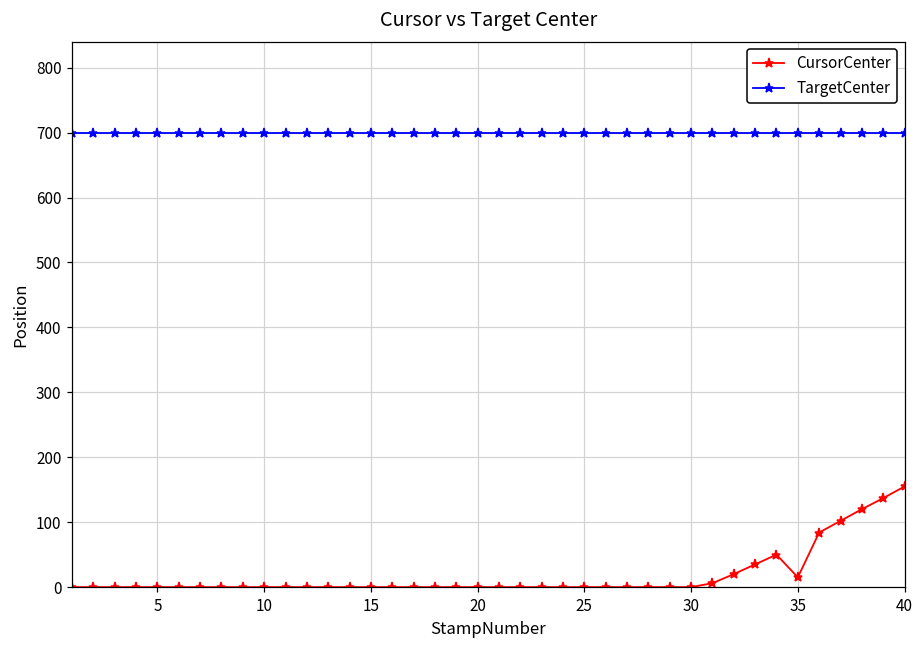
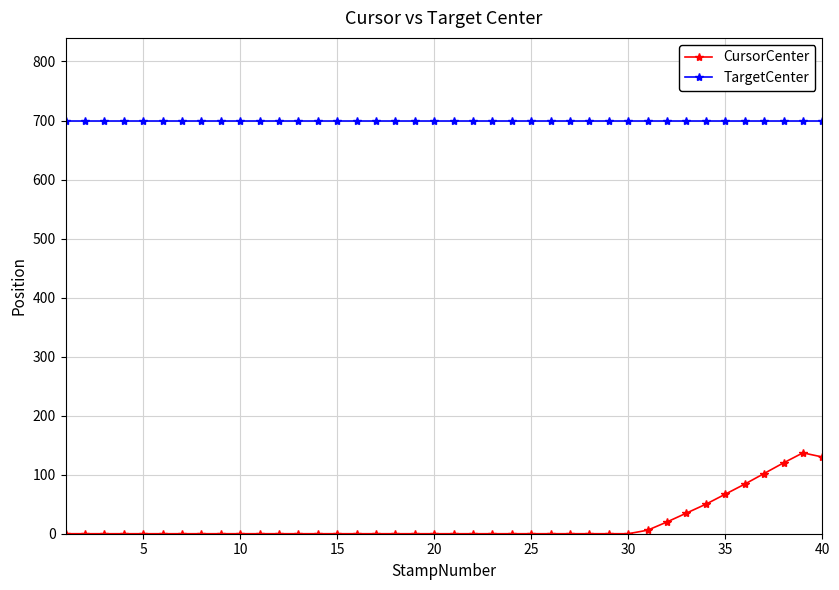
CursorCenter, 35: 20 -> 70
CursorCenter, 40: 160 -> 130
